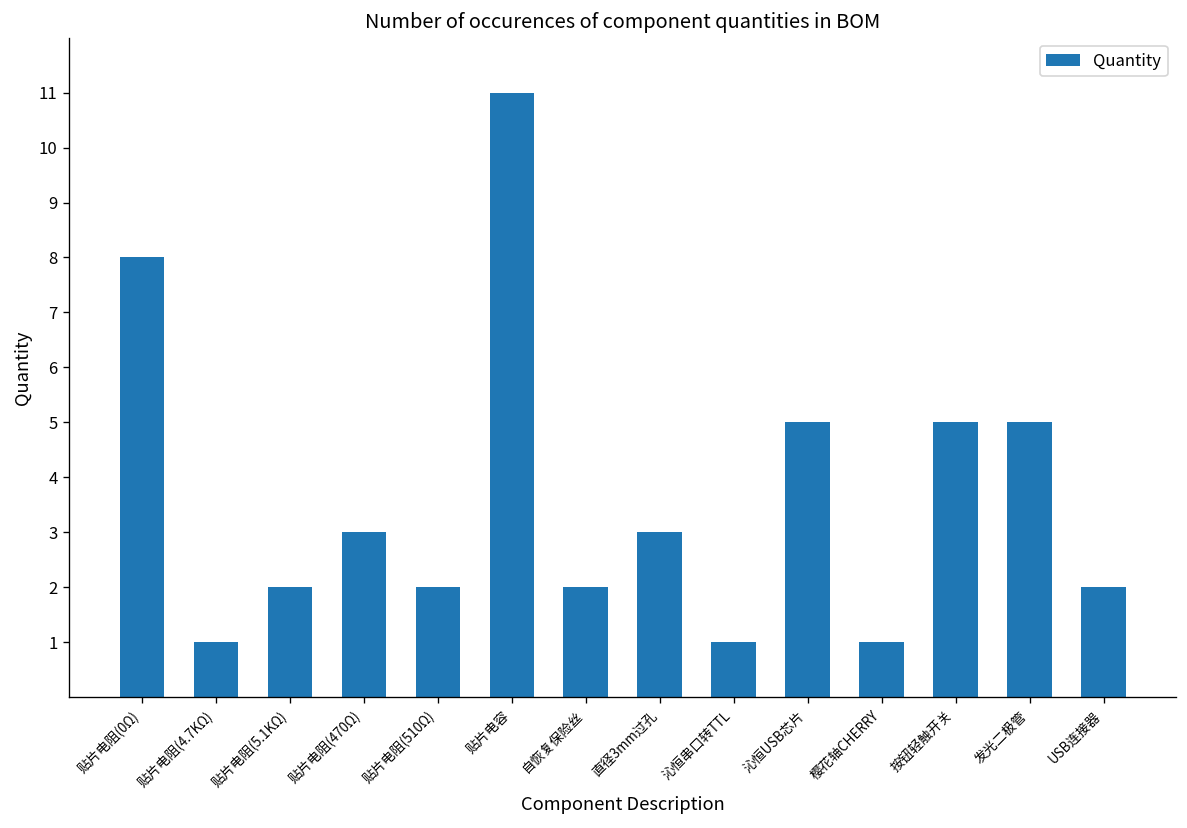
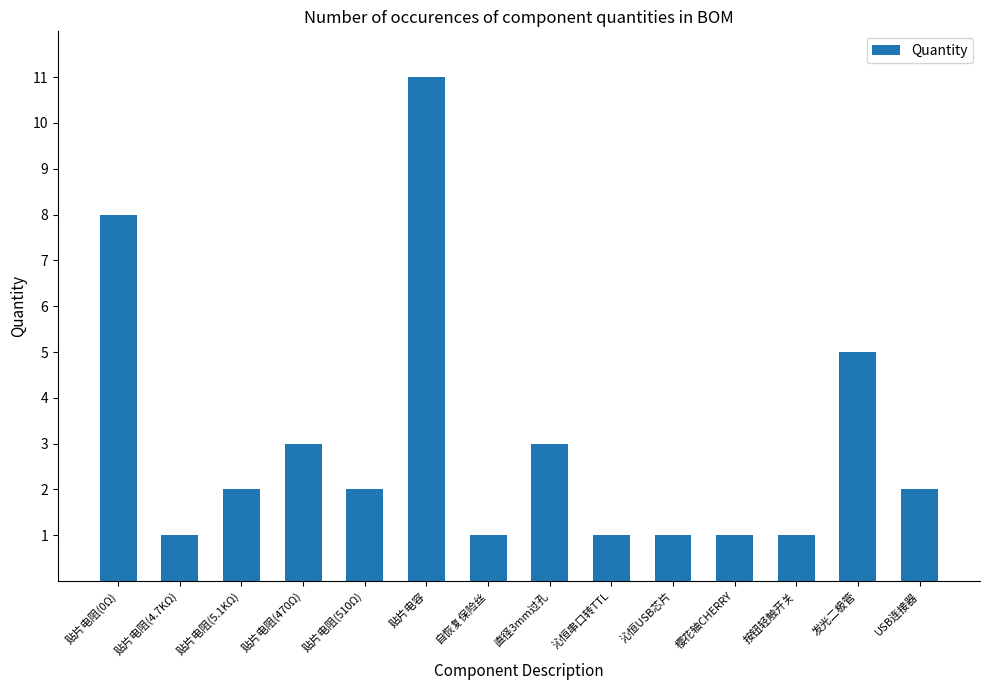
自恢复保险丝: 2 -> 1
沁恒USB芯片: 5 -> 1
按钮轻触开关: 5 -> 1
